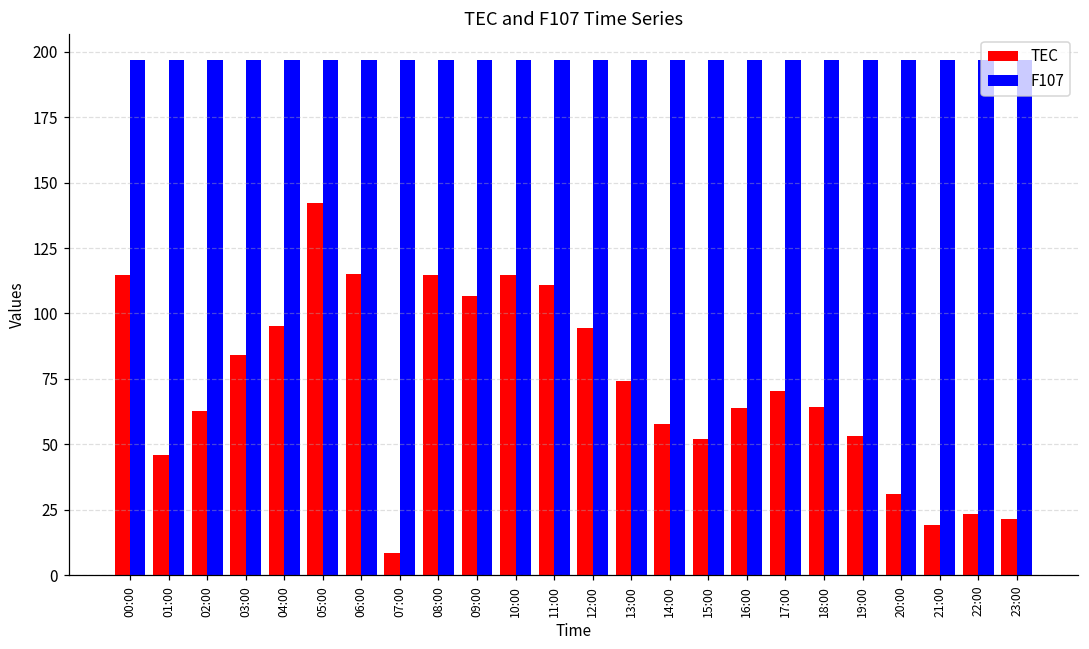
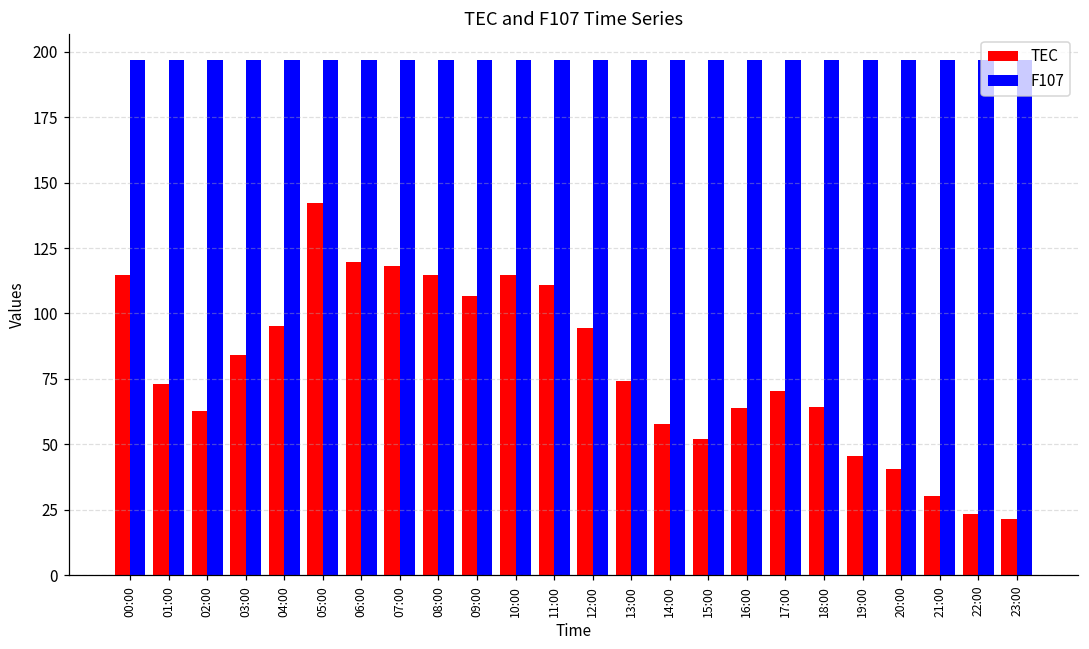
TEC, 01:00: 46 -> 73
TEC, 06:00: 115 -> 120
TEC, 07:00: 8 -> 118
TEC, 19:00: 53 -> 45
TEC, 20:00: 31 -> 40
TEC, 21:00: 19 -> 30
